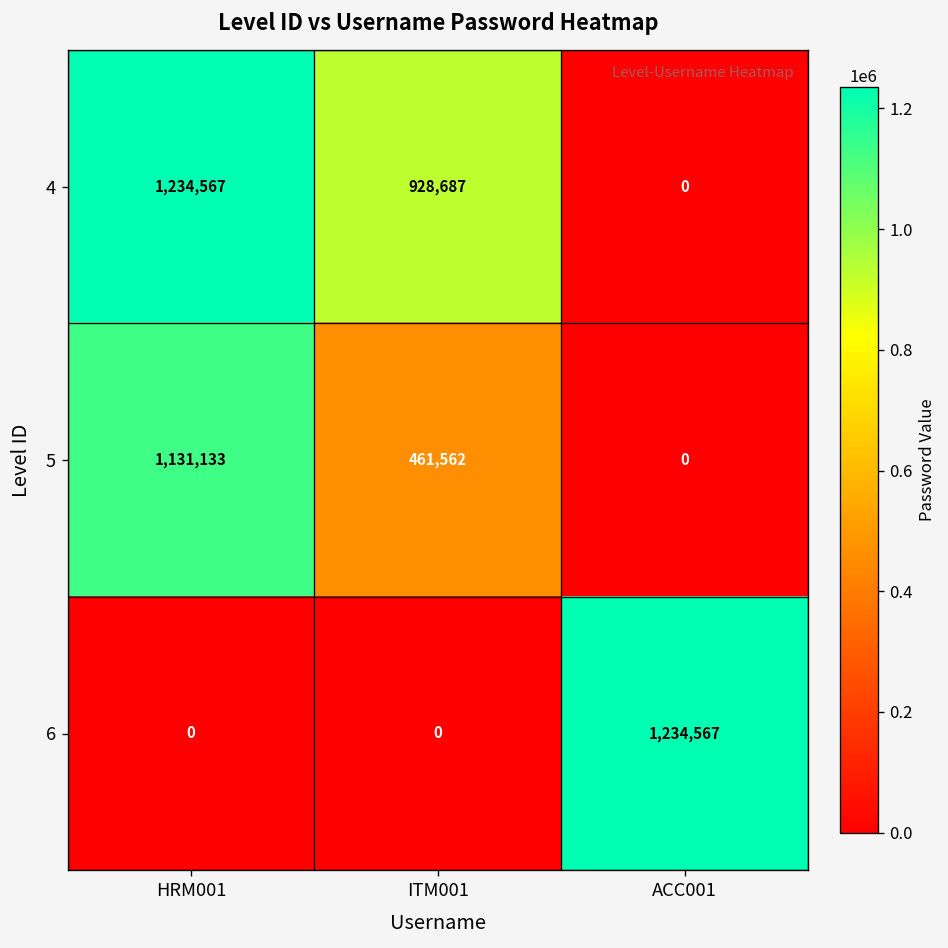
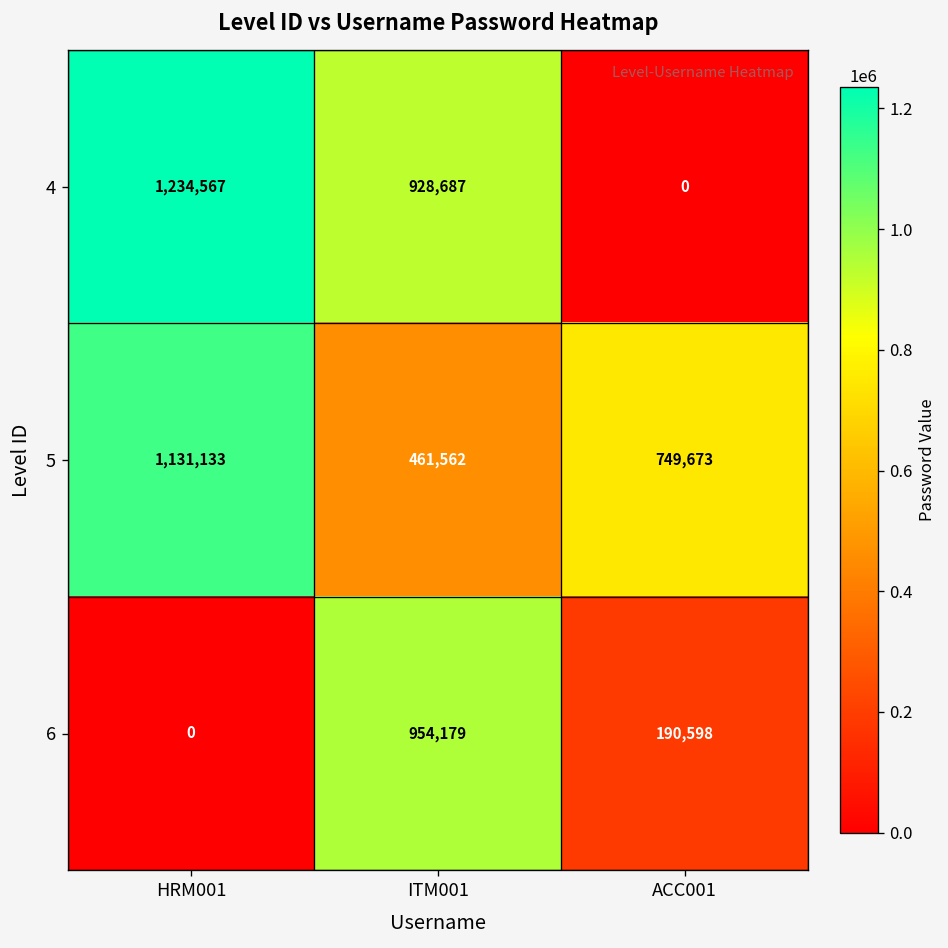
5, ACC001: 0 -> 749,673
6, ITM001: 0 -> 954,179
6, ACC001: 1,234,567 -> 190,598
